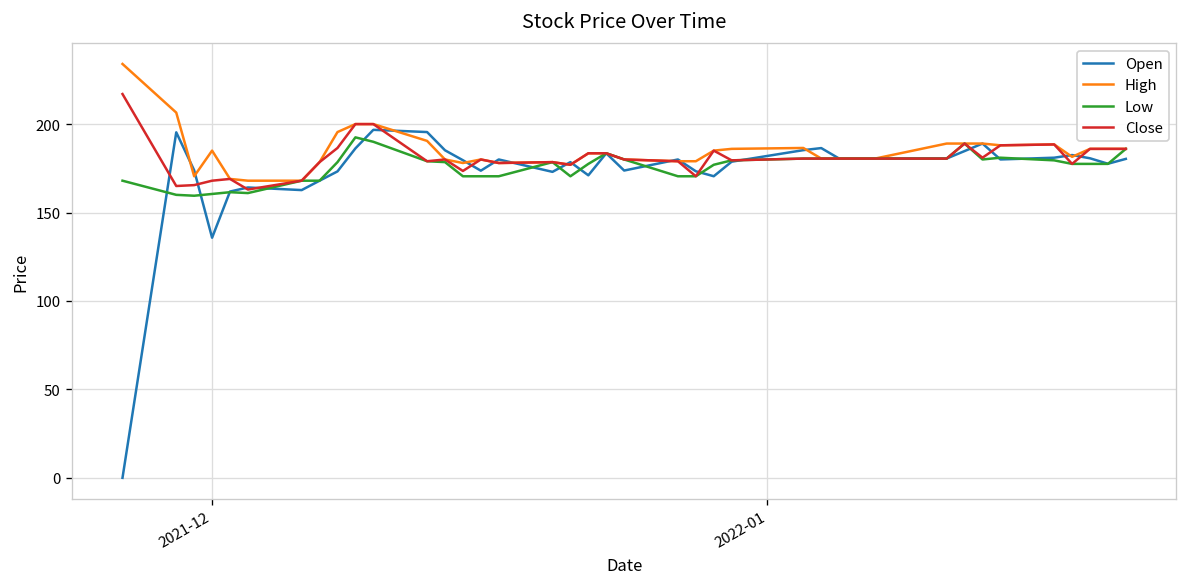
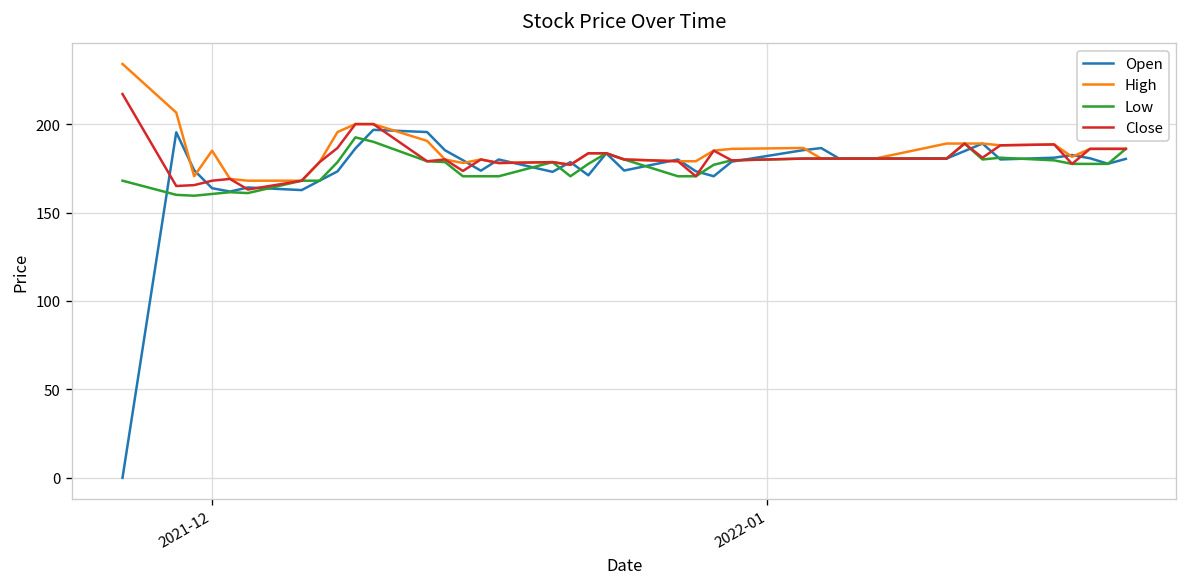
Open, 2021-12: 136 -> 164
